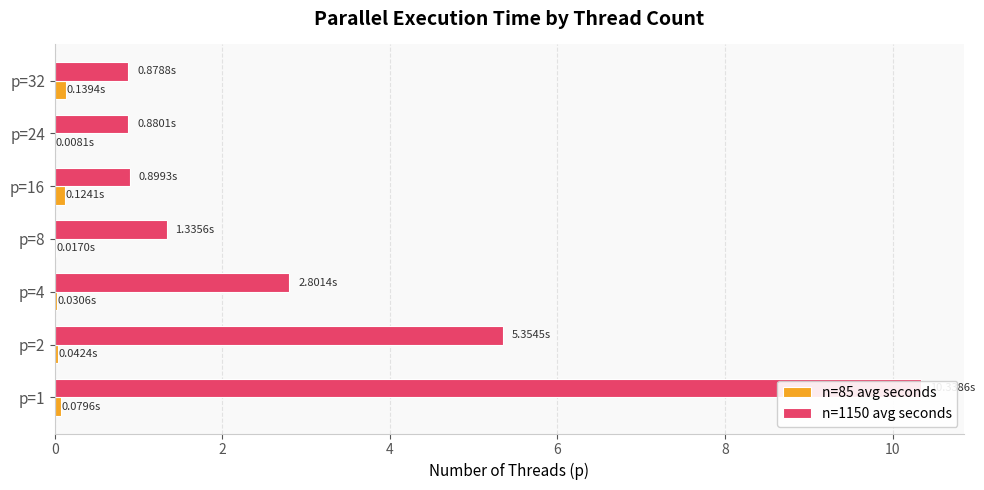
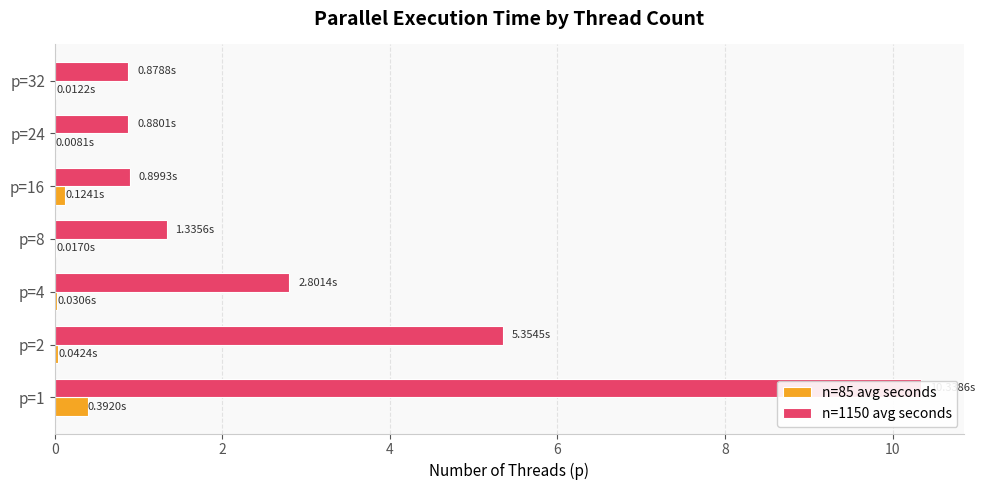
n=85 avg seconds, p=32: 0.1394s -> 0.0122s
n=85 avg seconds, p=1: 0.0796s -> 0.3920s
